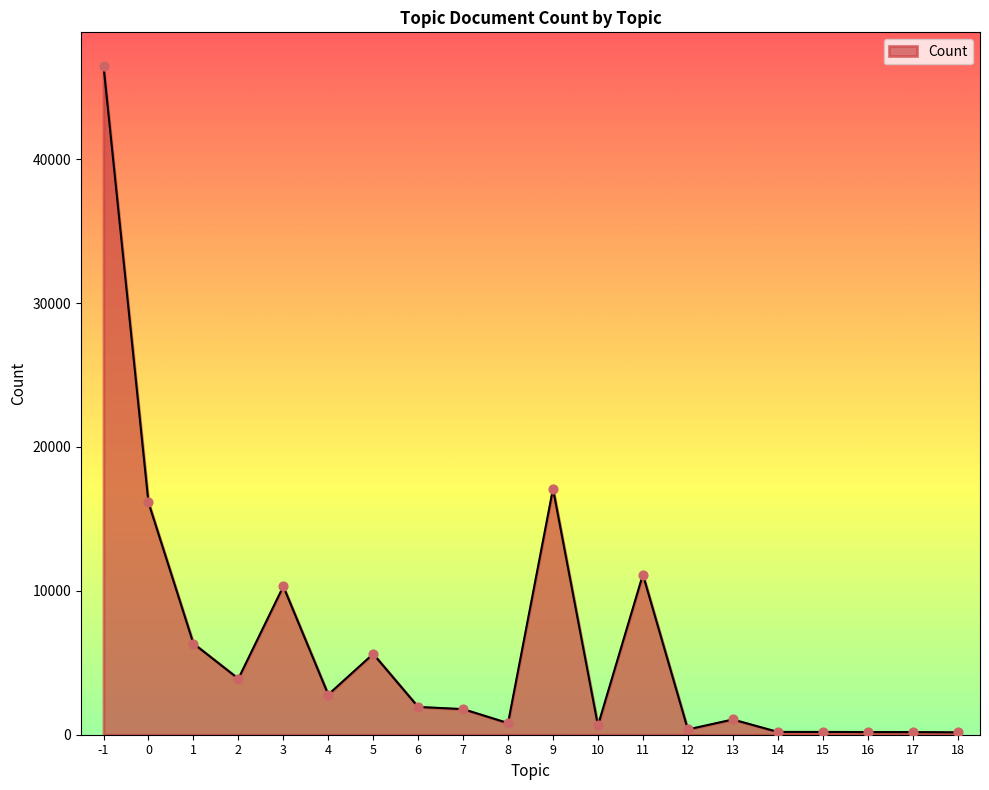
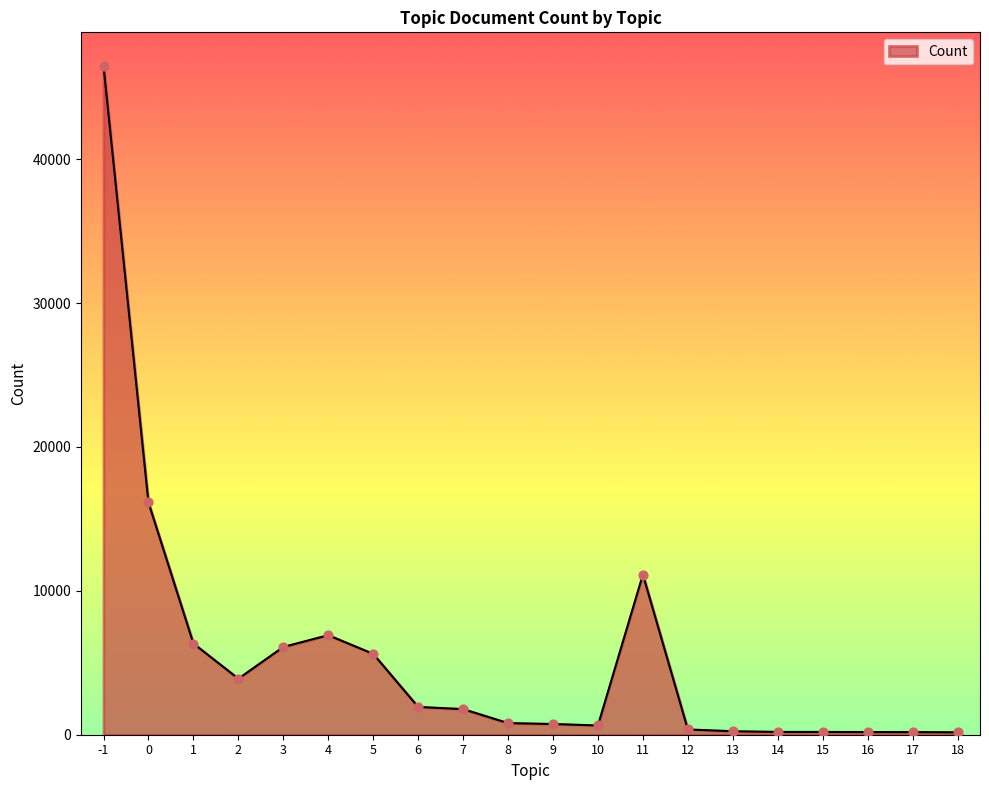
3: 10300 -> 6100
4: 2800 -> 6900
9: 17100 -> 700
13: 1100 -> 200
